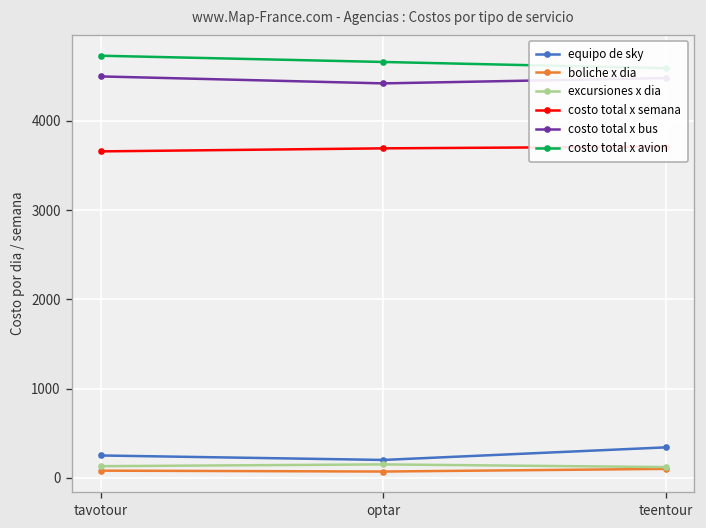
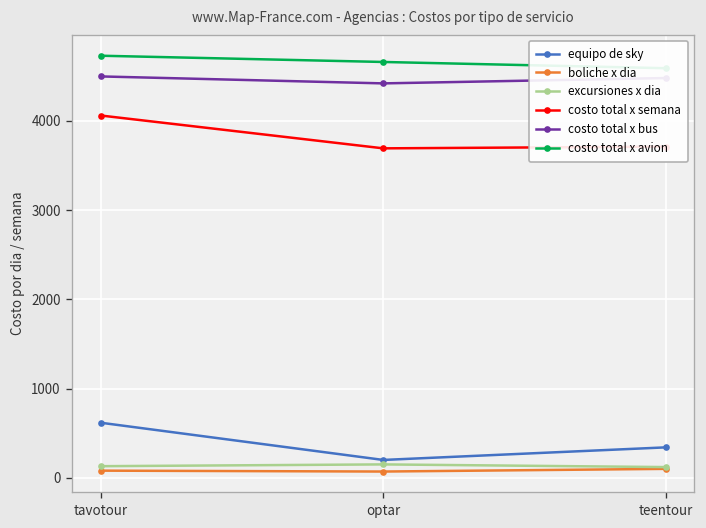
equipo de sky, tavotour: 300 -> 600
costo total x semana, tavotour: 3700 -> 4100
